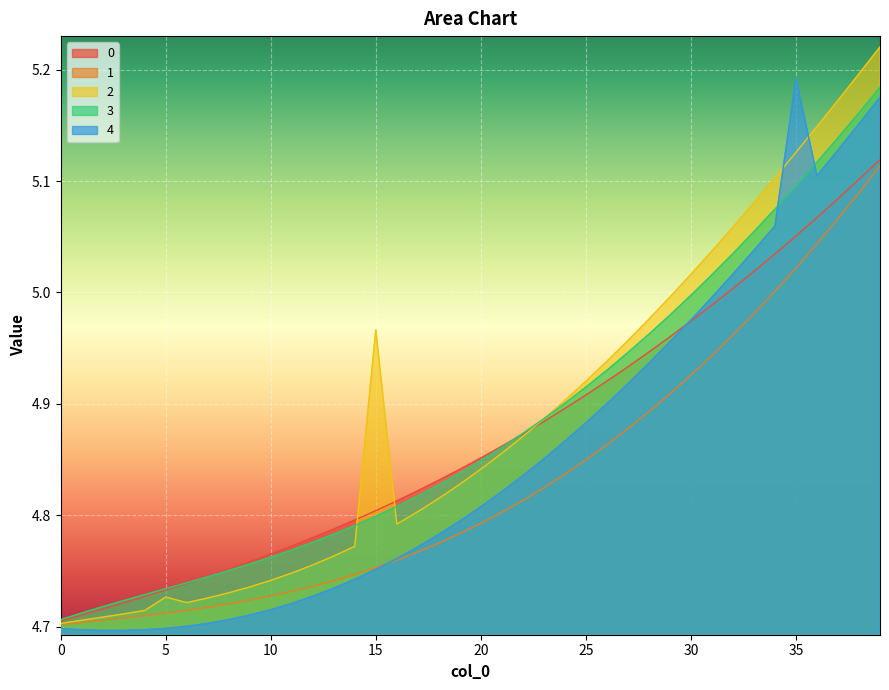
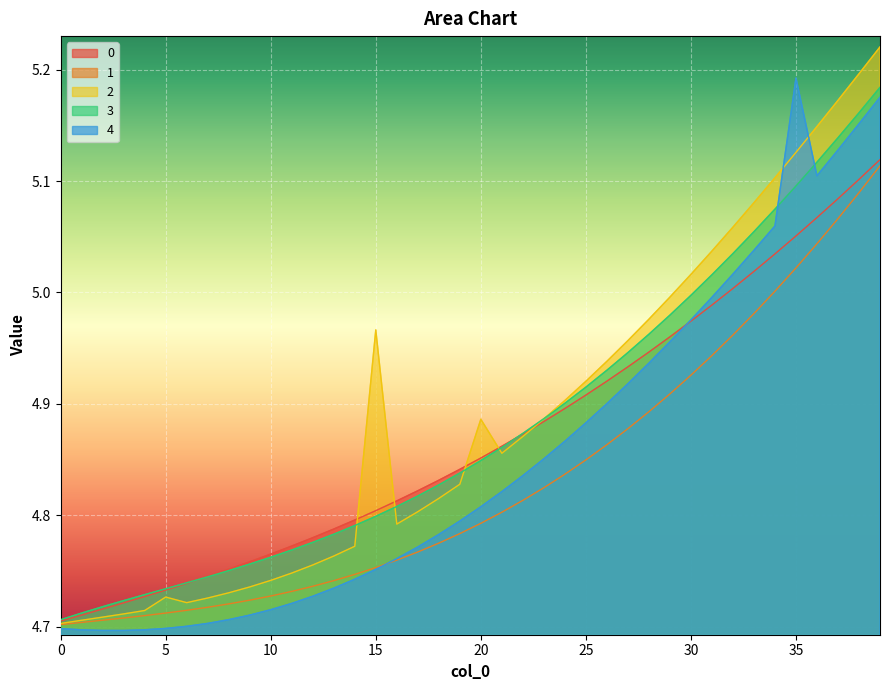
2, 20: 4.842 -> 4.886
